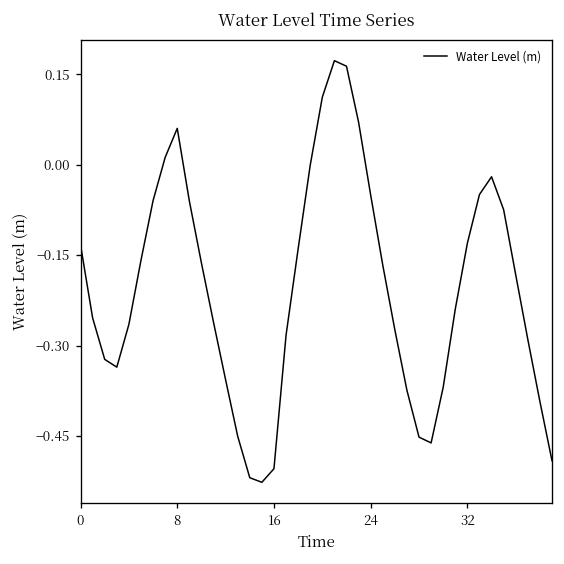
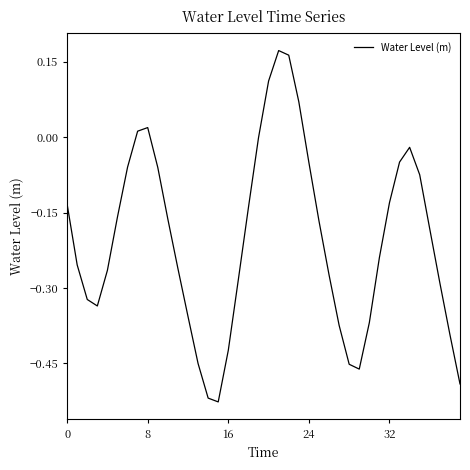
8: 0.06 -> 0.02
16: -0.50 -> -0.42
